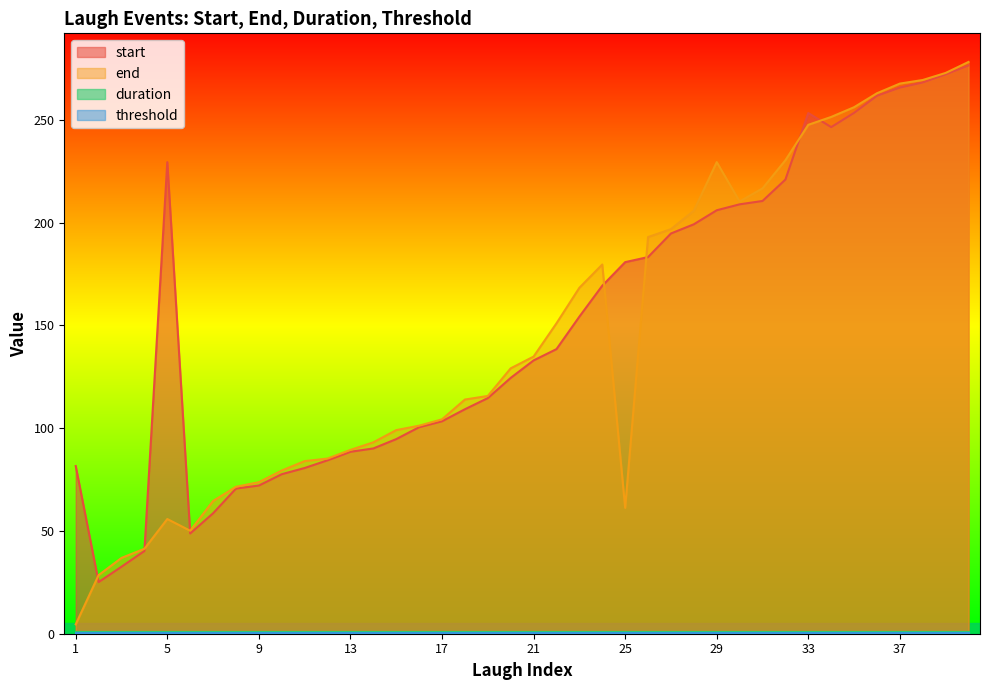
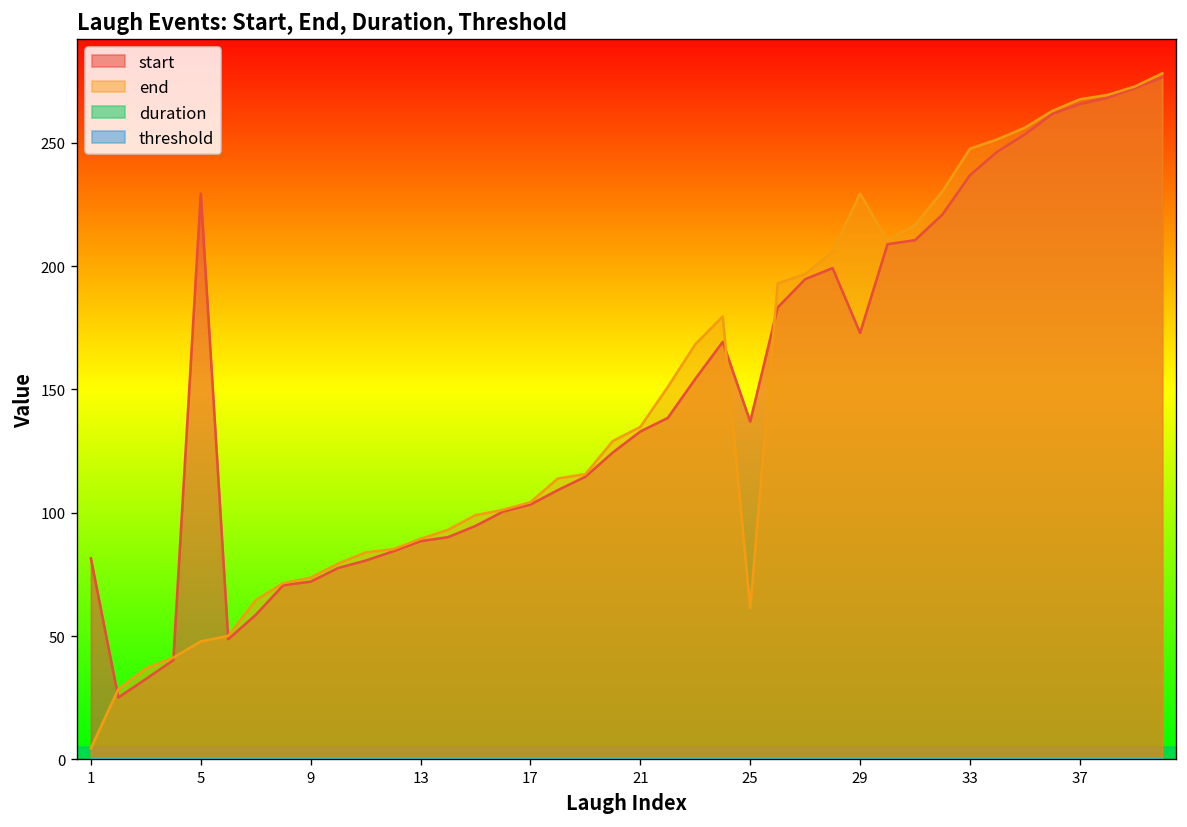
end, 5: 56 -> 48
start, 25: 181 -> 137
start, 29: 206 -> 173
start, 33: 253 -> 237
